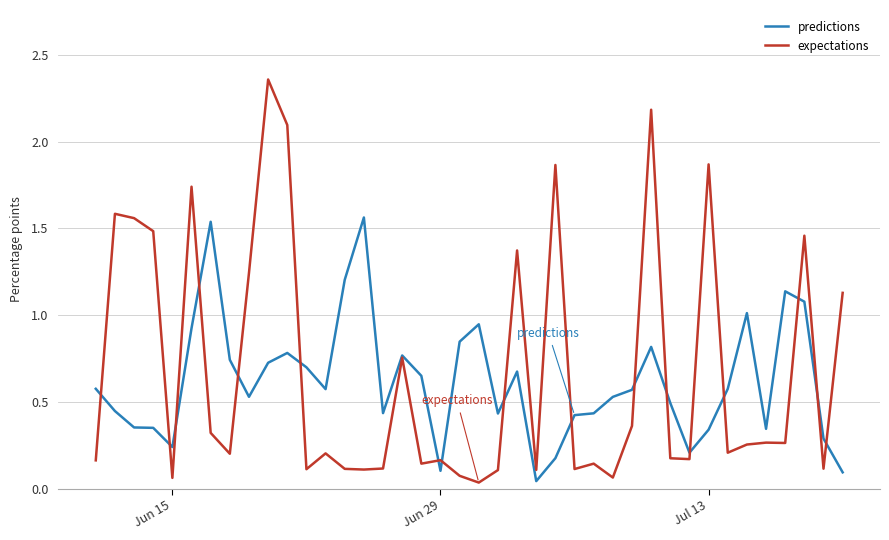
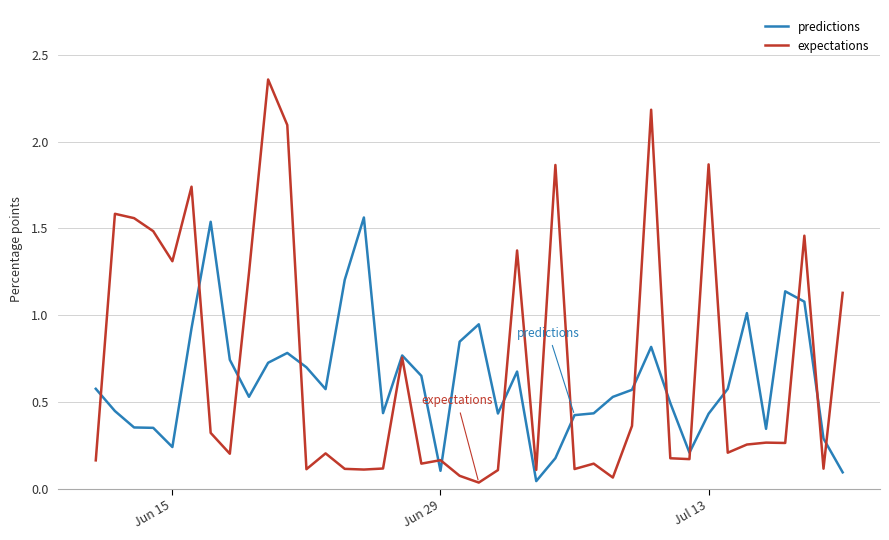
expectations, Jun 15: 0.06 -> 1.31
predictions, Jul 13: 0.34 -> 0.43
